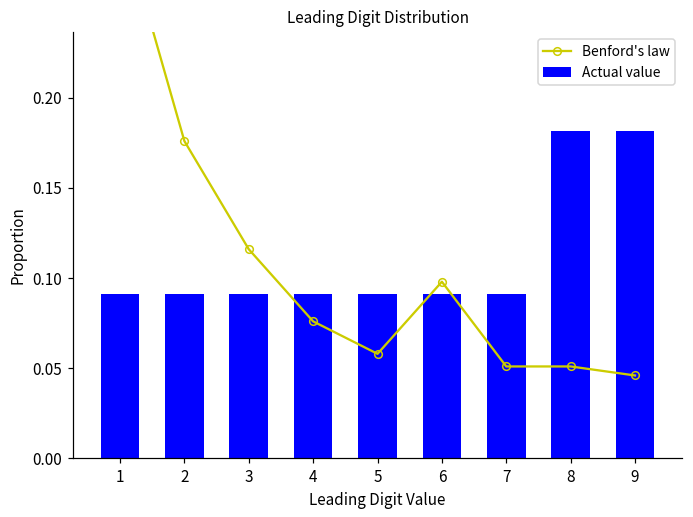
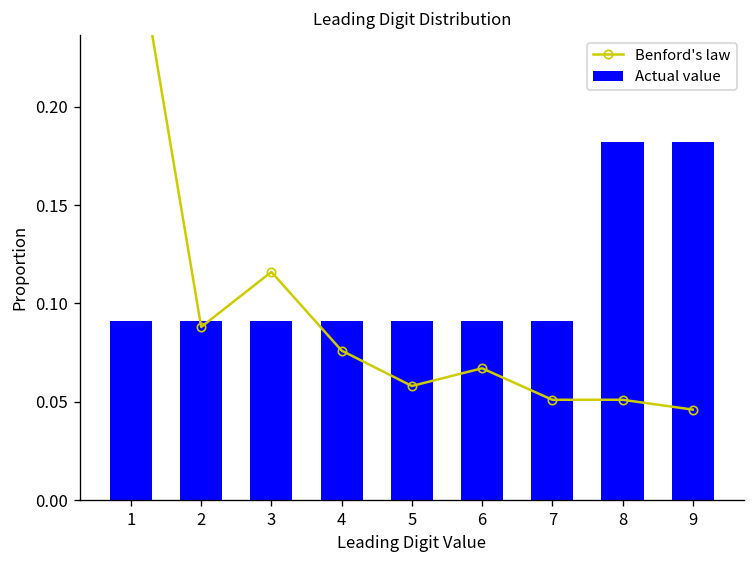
Benford's law, 2: 0.176 -> 0.088
Benford's law, 6: 0.098 -> 0.067
